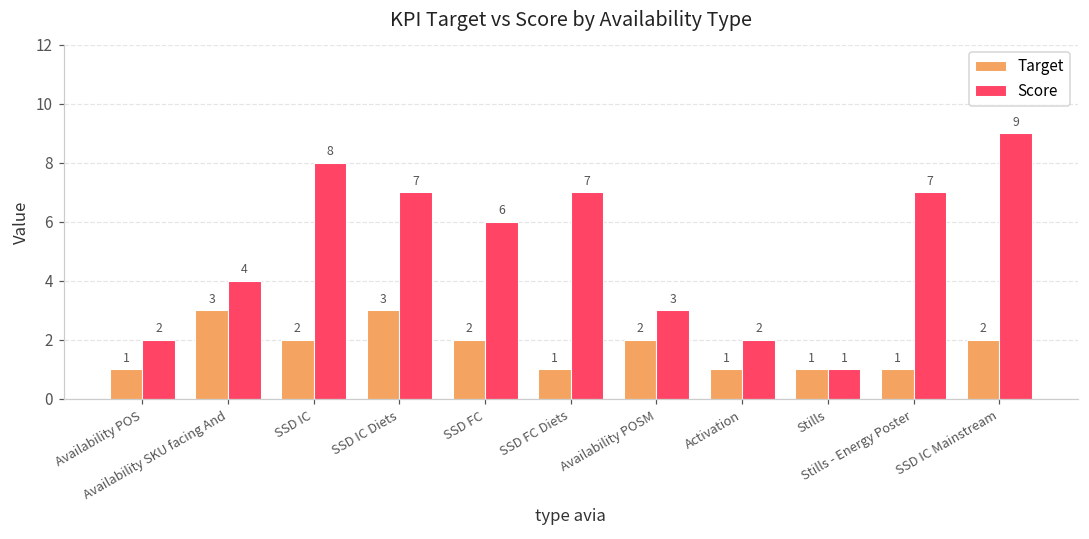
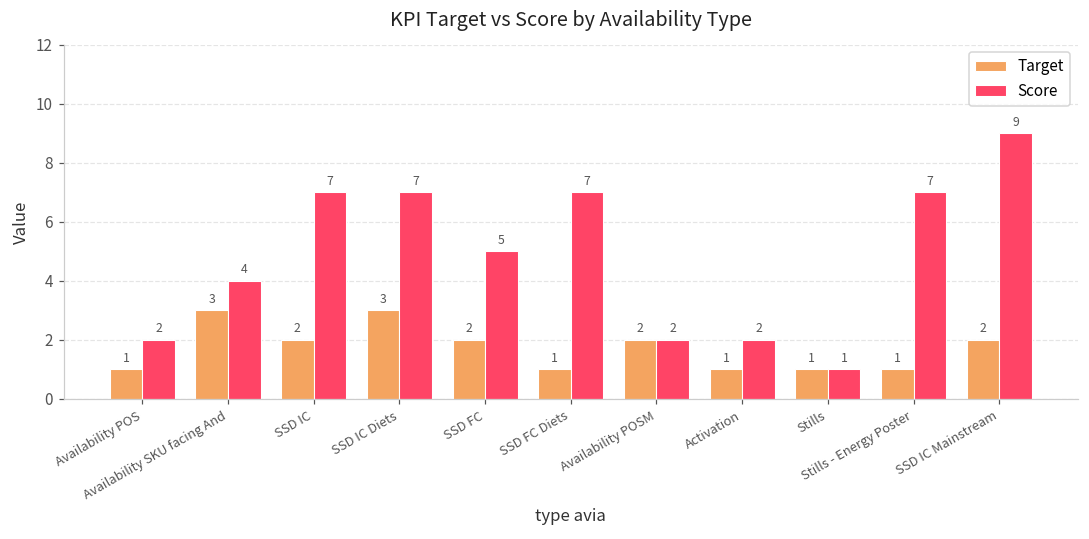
Score, SSD IC: 8 -> 7
Score, SSD FC: 6 -> 5
Score, Availability POSM: 3 -> 2
